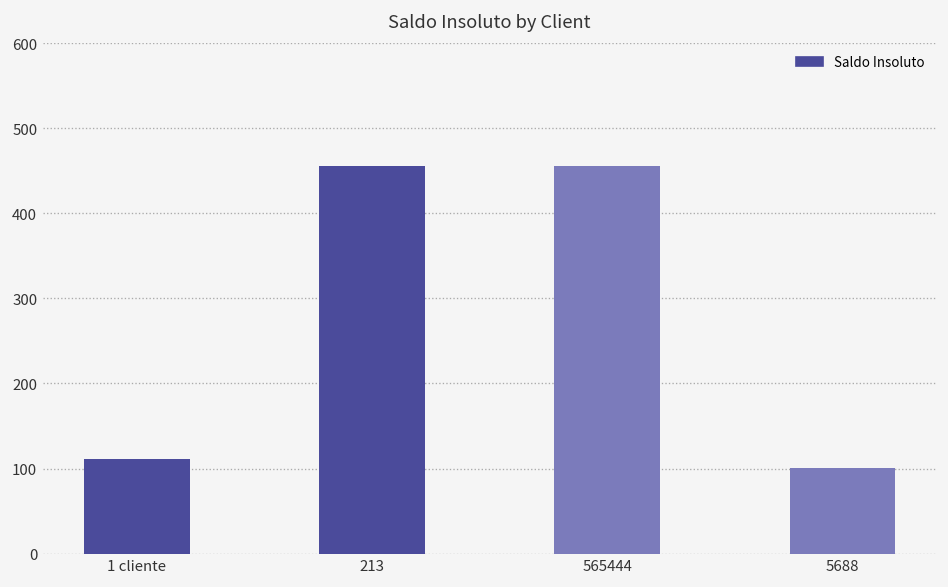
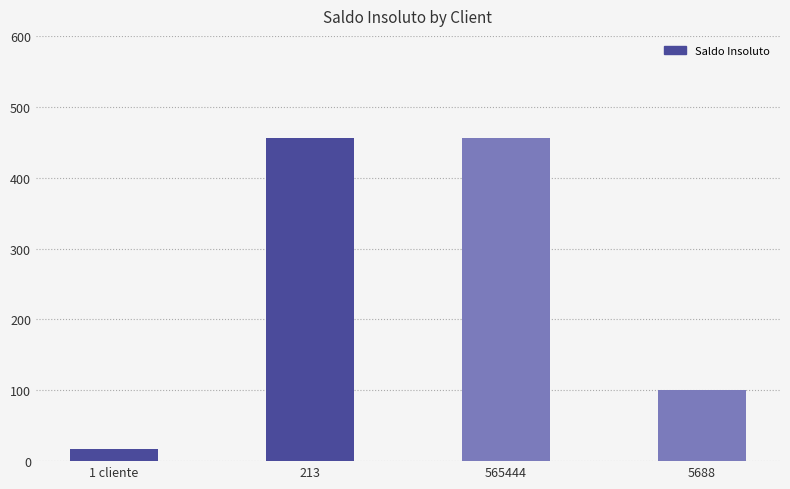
1 cliente: 110 -> 20
